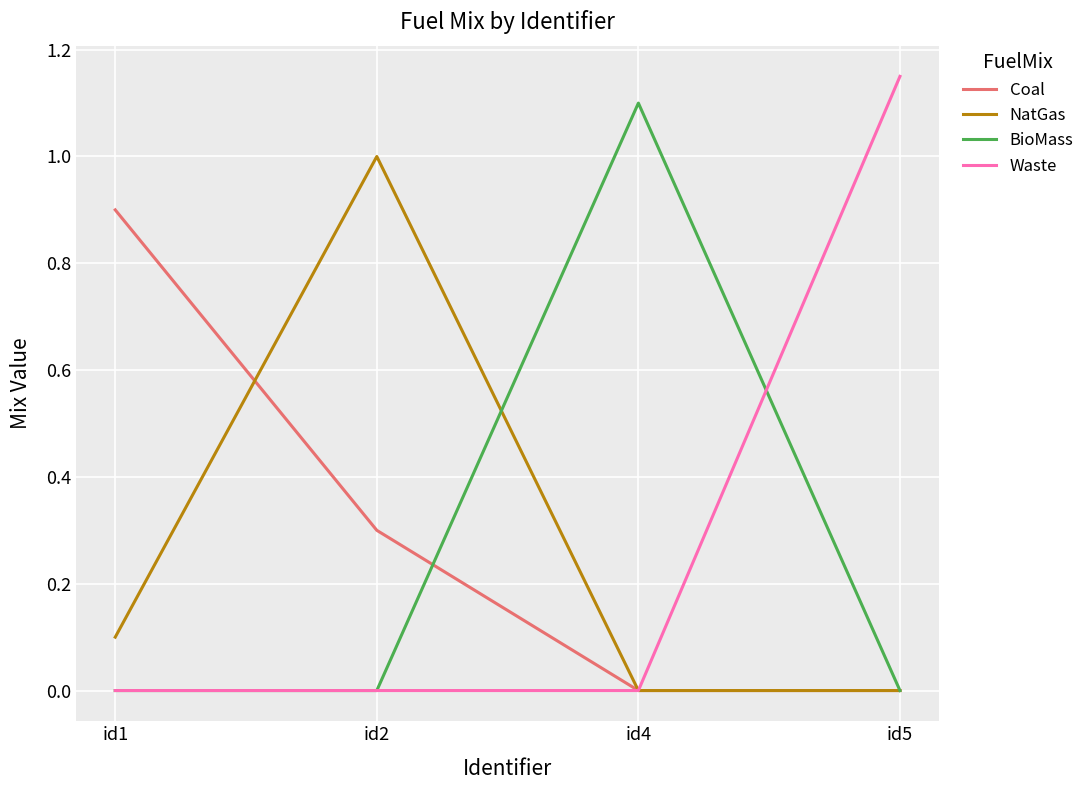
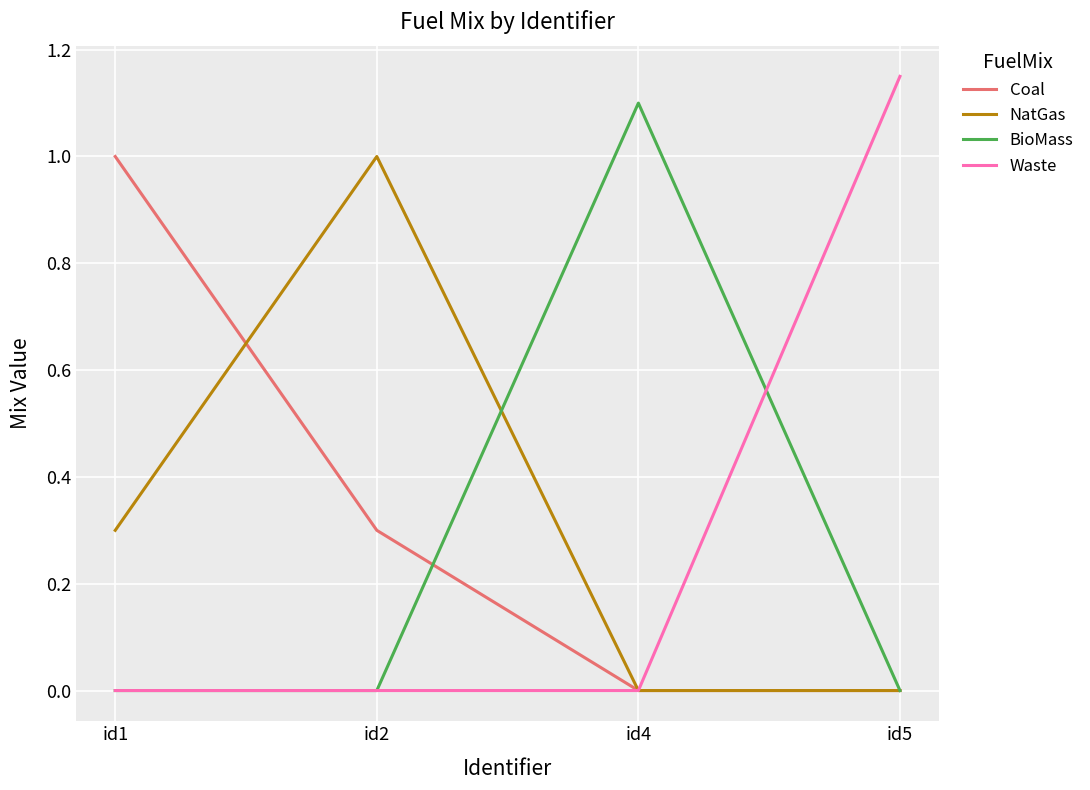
Coal, id1: 0.9 -> 1.0
NatGas, id1: 0.1 -> 0.3
